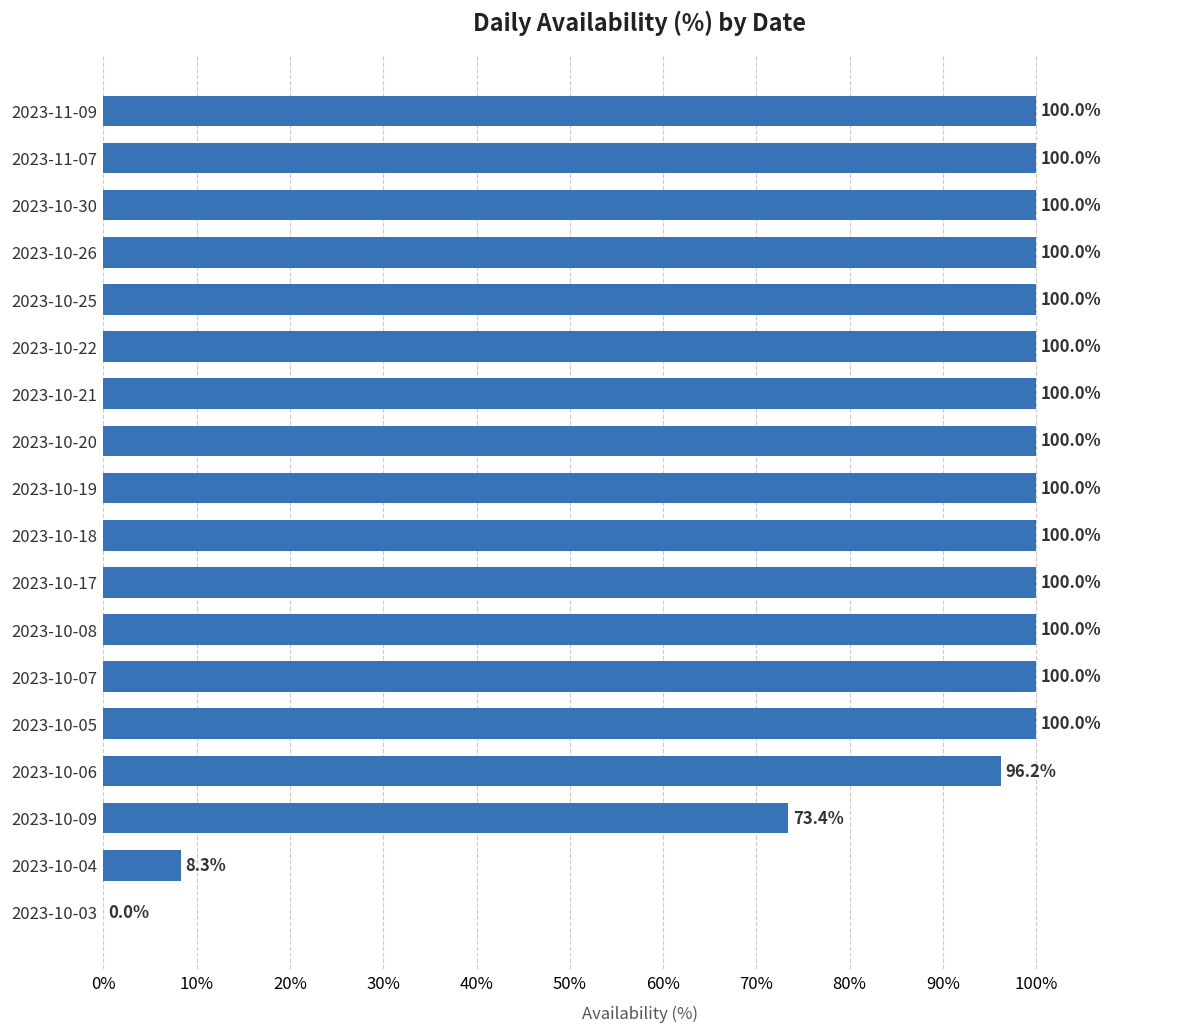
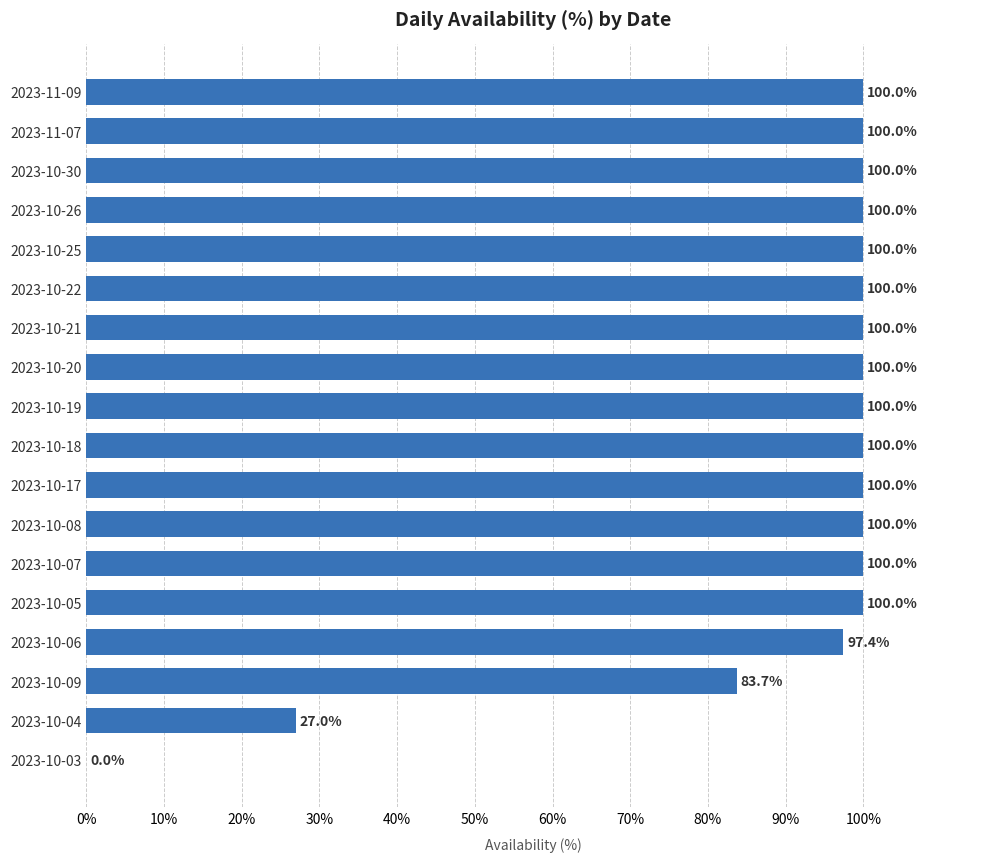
2023-10-06: 96.2% -> 97.4%
2023-10-09: 73.4% -> 83.7%
2023-10-04: 8.3% -> 27.0%
